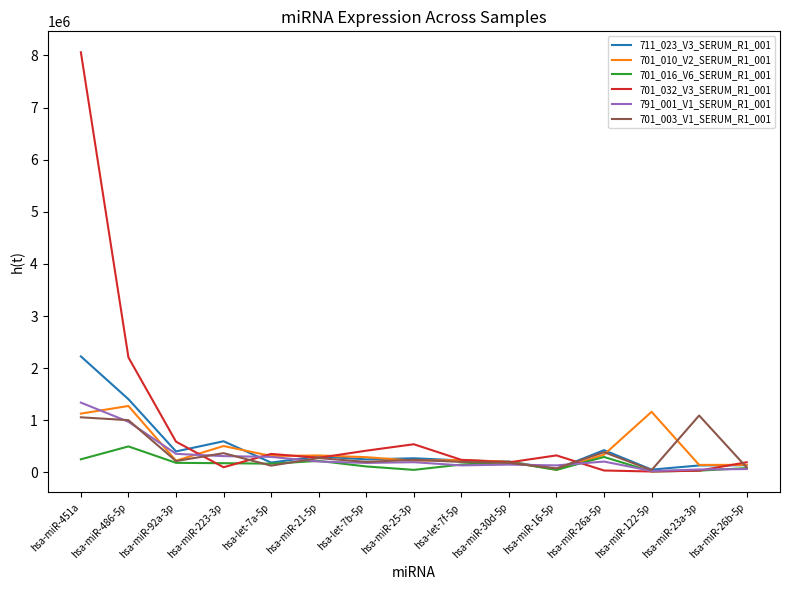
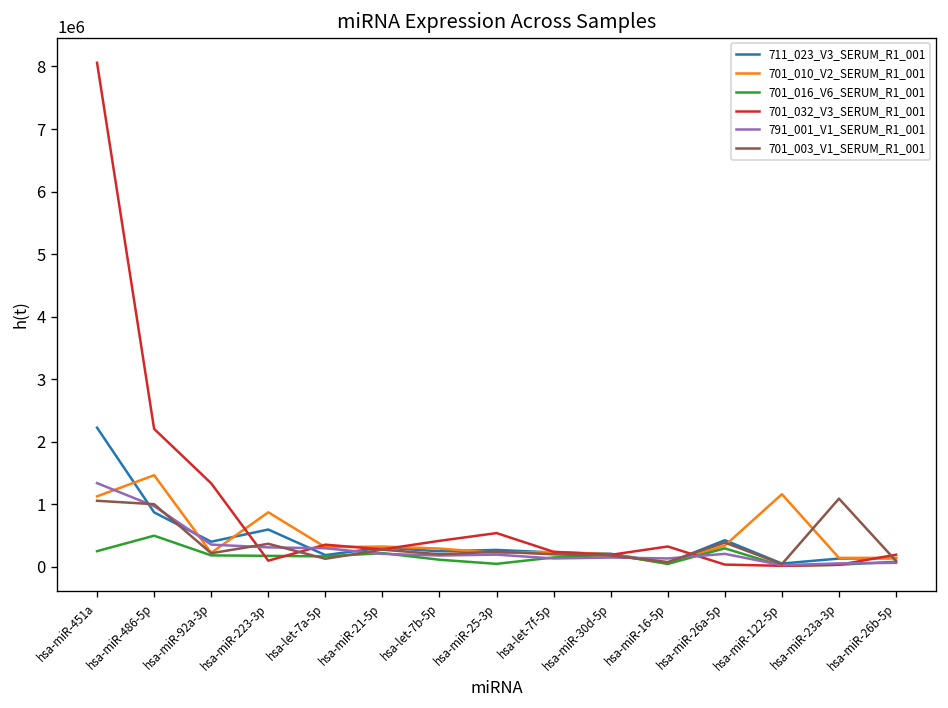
711_023_V3_SERUM_R1_001, hsa-miR-486-5p: 1400000 -> 900000
701_010_V2_SERUM_R1_001, hsa-miR-486-5p: 1300000 -> 1500000
701_032_V3_SERUM_R1_001, hsa-miR-92a-3p: 600000 -> 1300000
701_010_V2_SERUM_R1_001, hsa-miR-223-3p: 500000 -> 900000
